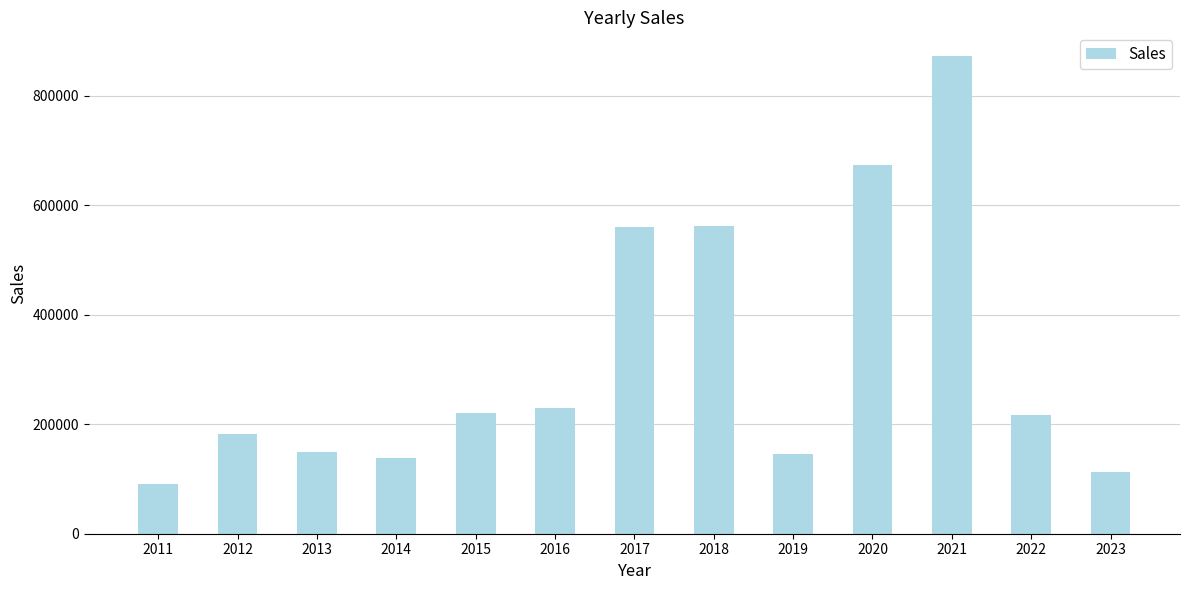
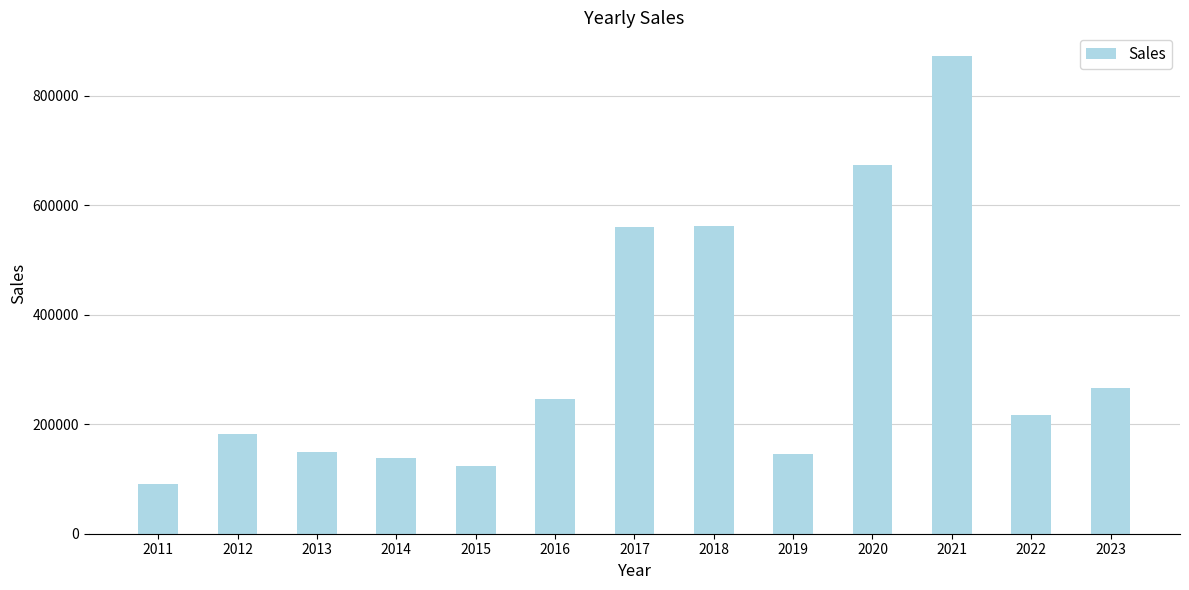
2015: 220000 -> 120000
2016: 230000 -> 250000
2023: 110000 -> 270000
